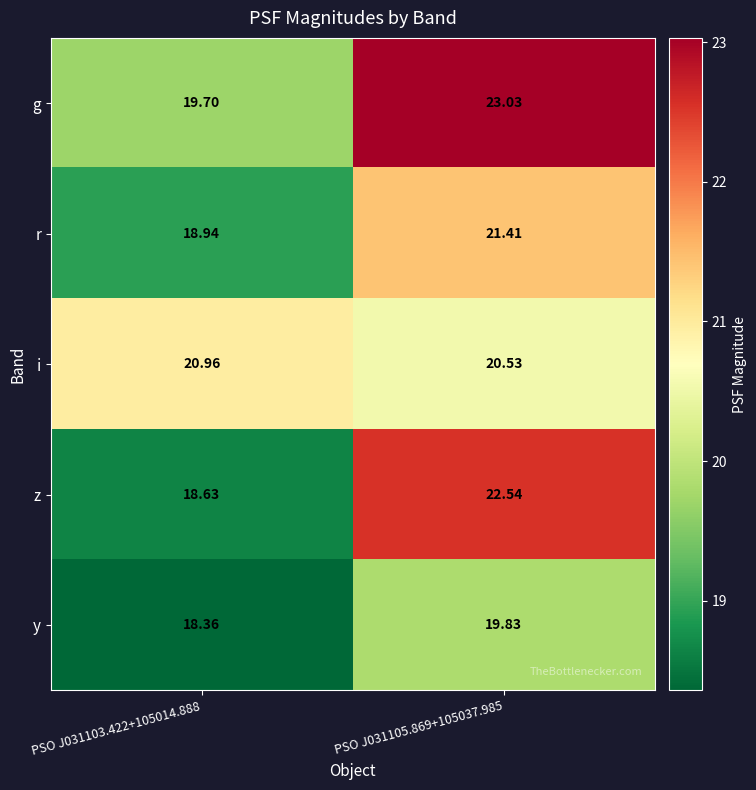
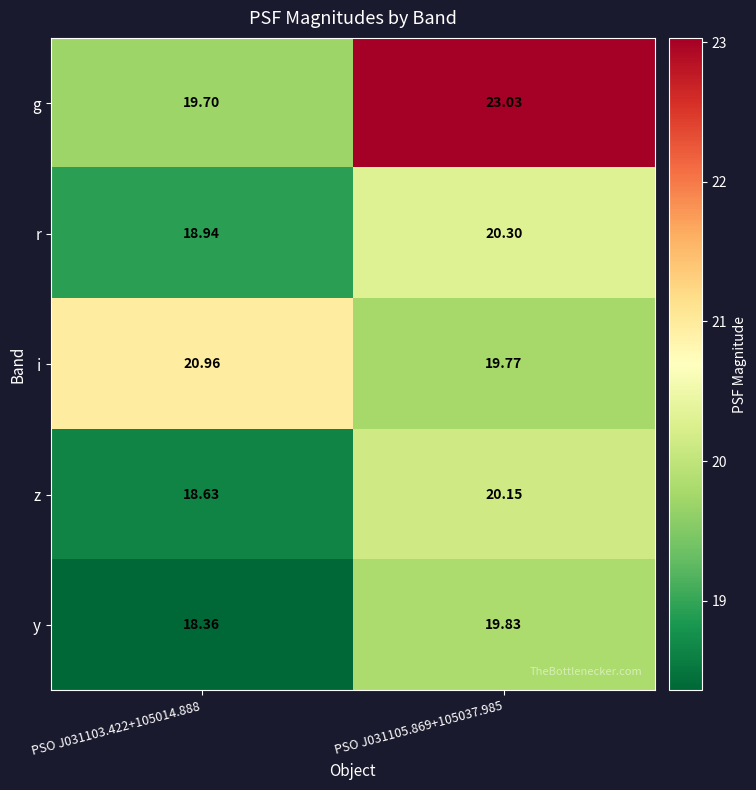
r, PSO J031105.869+105037.985: 21.41 -> 20.30
i, PSO J031105.869+105037.985: 20.53 -> 19.77
z, PSO J031105.869+105037.985: 22.54 -> 20.15
